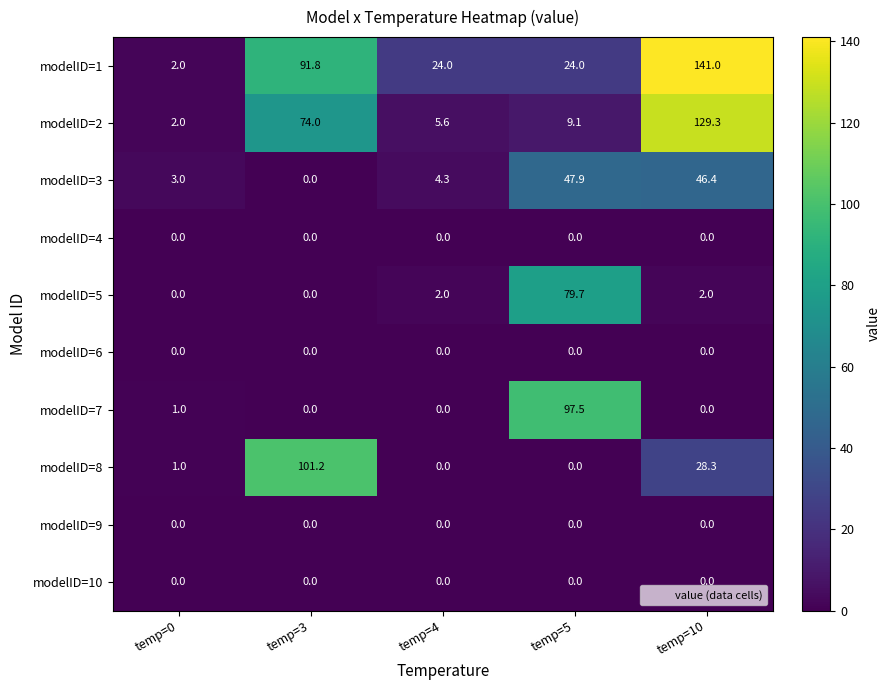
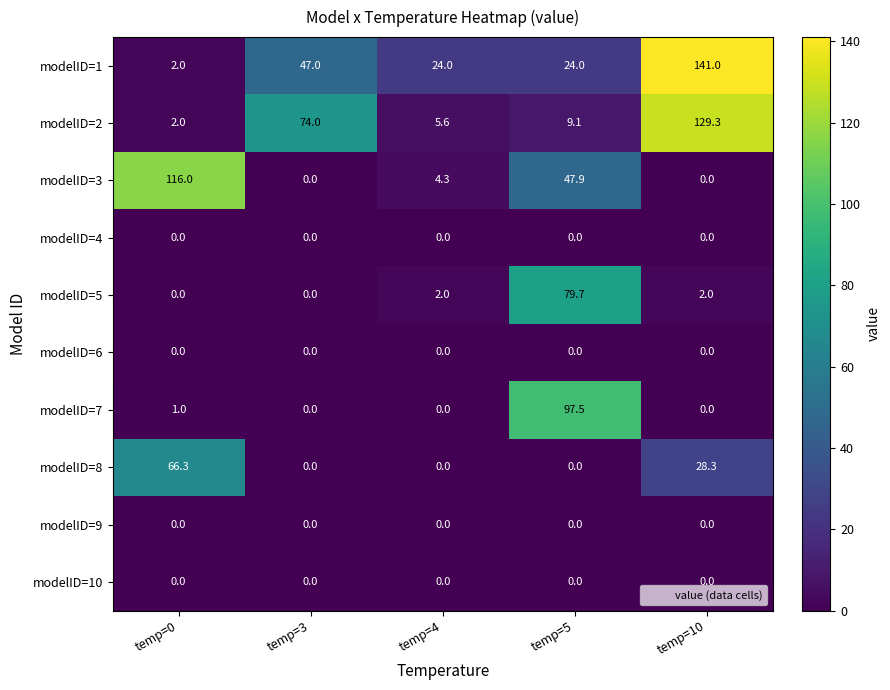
modelID=1, temp=3: 91.8 -> 47.0
modelID=3, temp=0: 3.0 -> 116.0
modelID=3, temp=10: 46.4 -> 0.0
modelID=8, temp=0: 1.0 -> 66.3
modelID=8, temp=3: 101.2 -> 0.0
